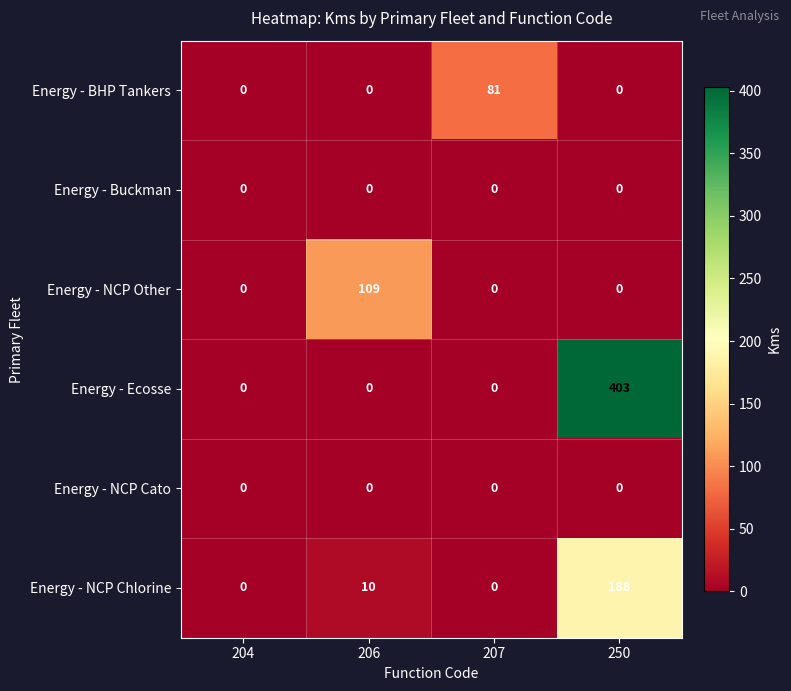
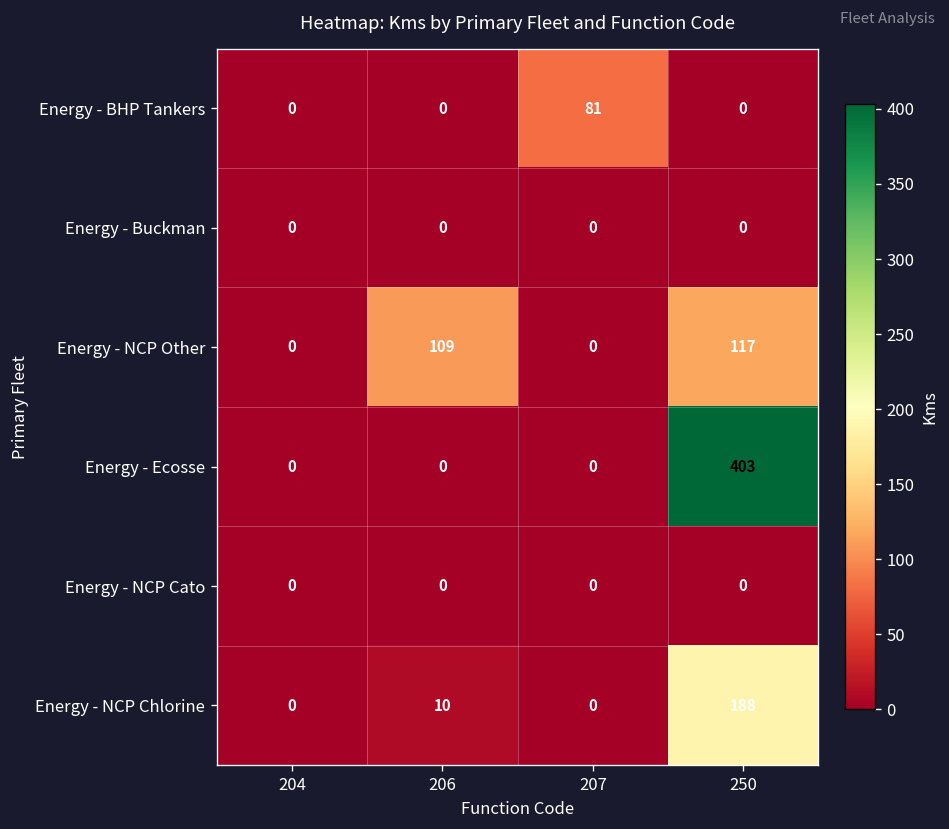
Energy - NCP Other, 250: 0 -> 117
